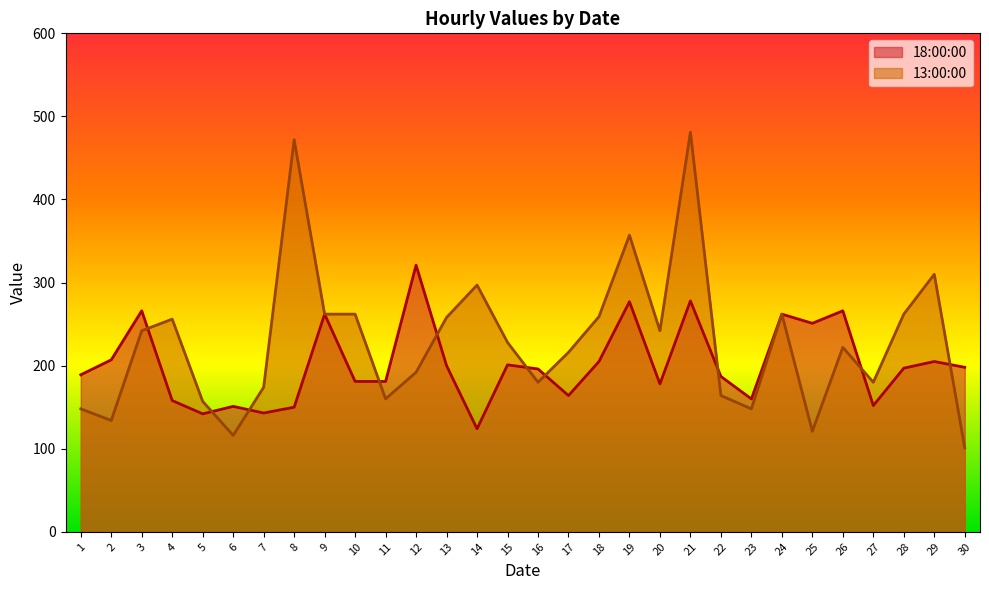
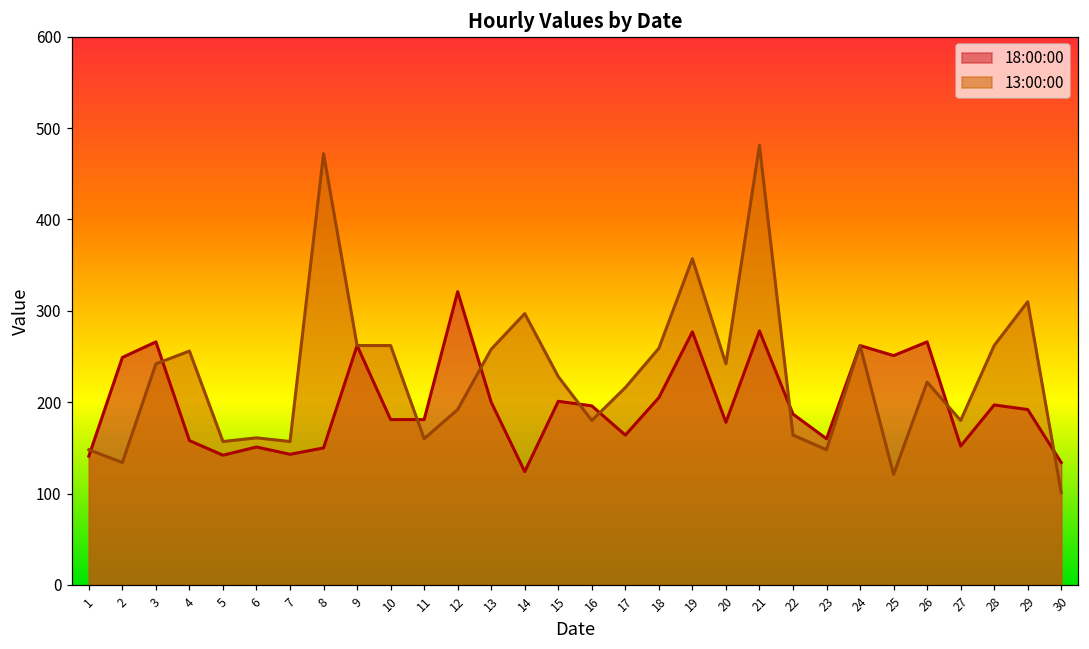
18:00:00, 1: 190 -> 140
18:00:00, 2: 210 -> 250
13:00:00, 6: 120 -> 160
13:00:00, 7: 170 -> 160
18:00:00, 29: 210 -> 190
18:00:00, 30: 200 -> 130
